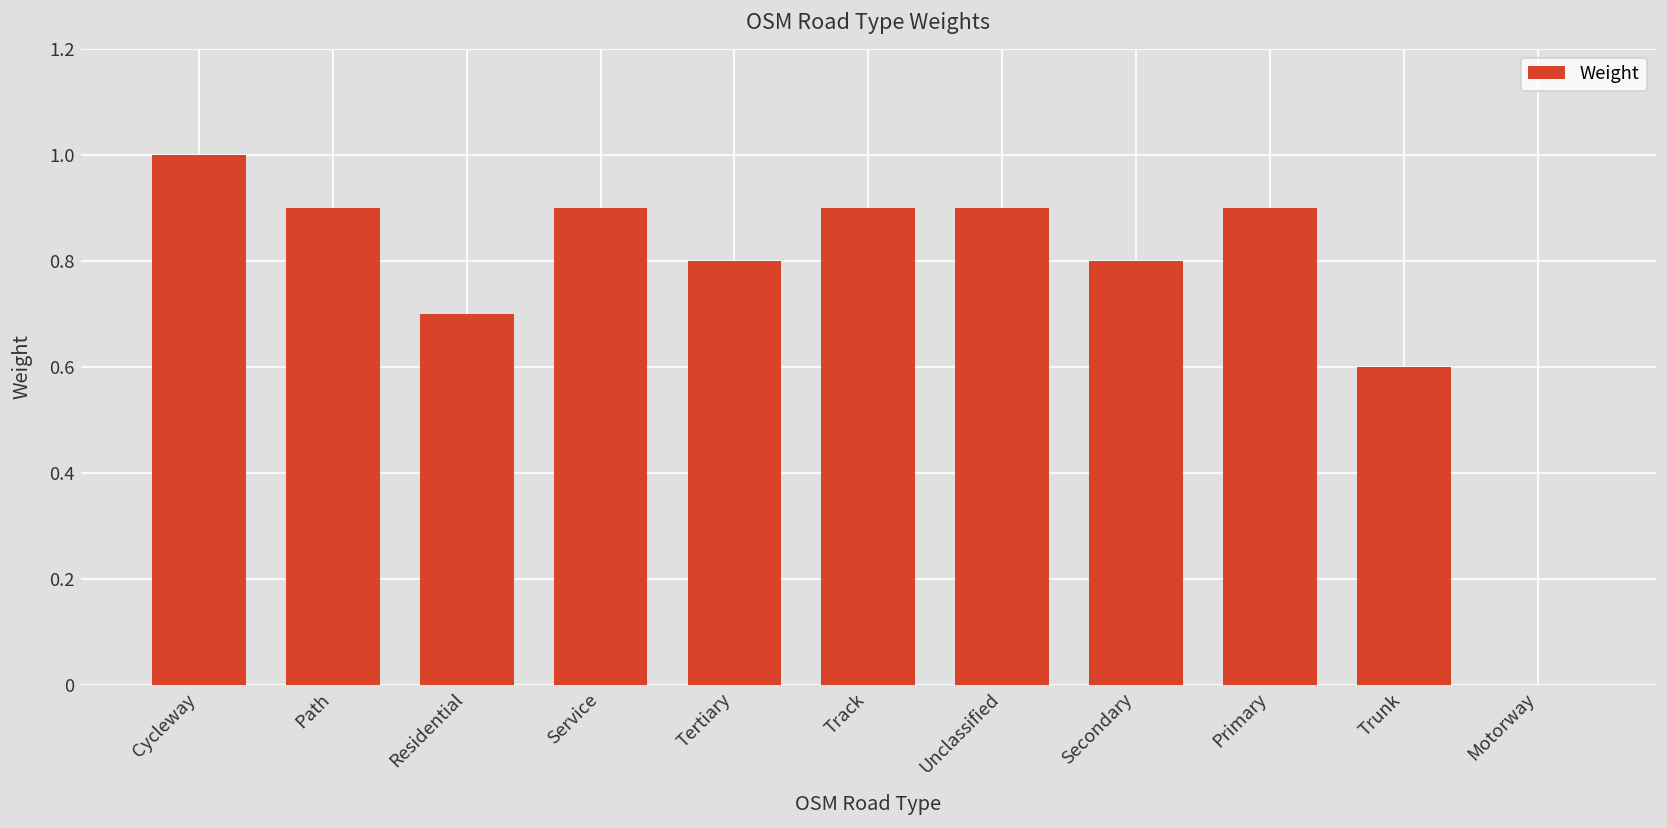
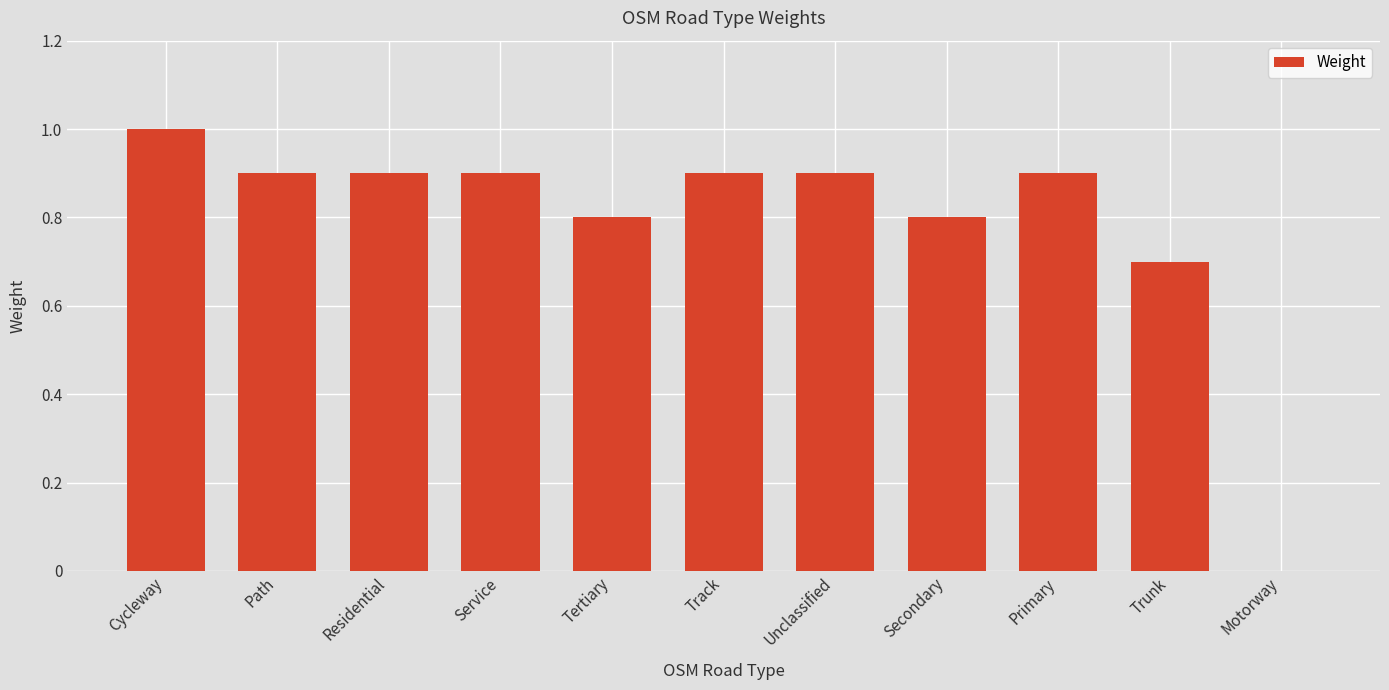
Residential: 0.7 -> 0.9
Trunk: 0.6 -> 0.7
